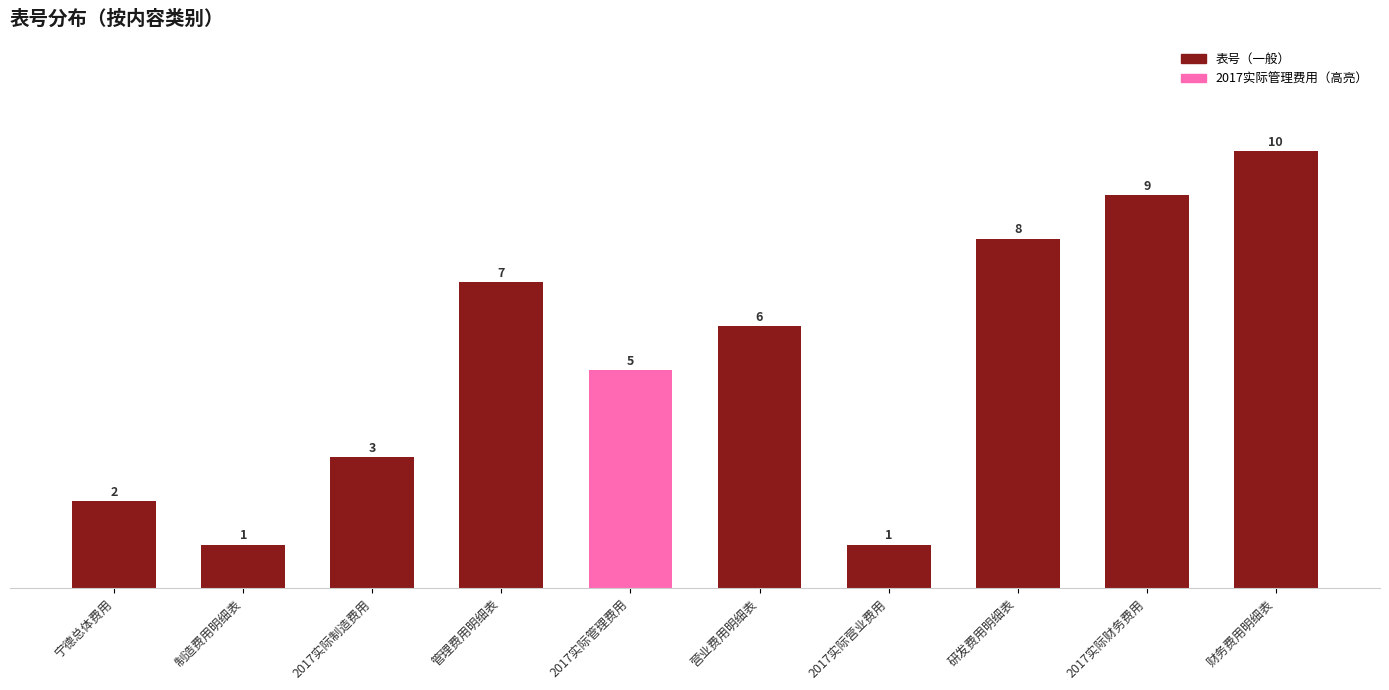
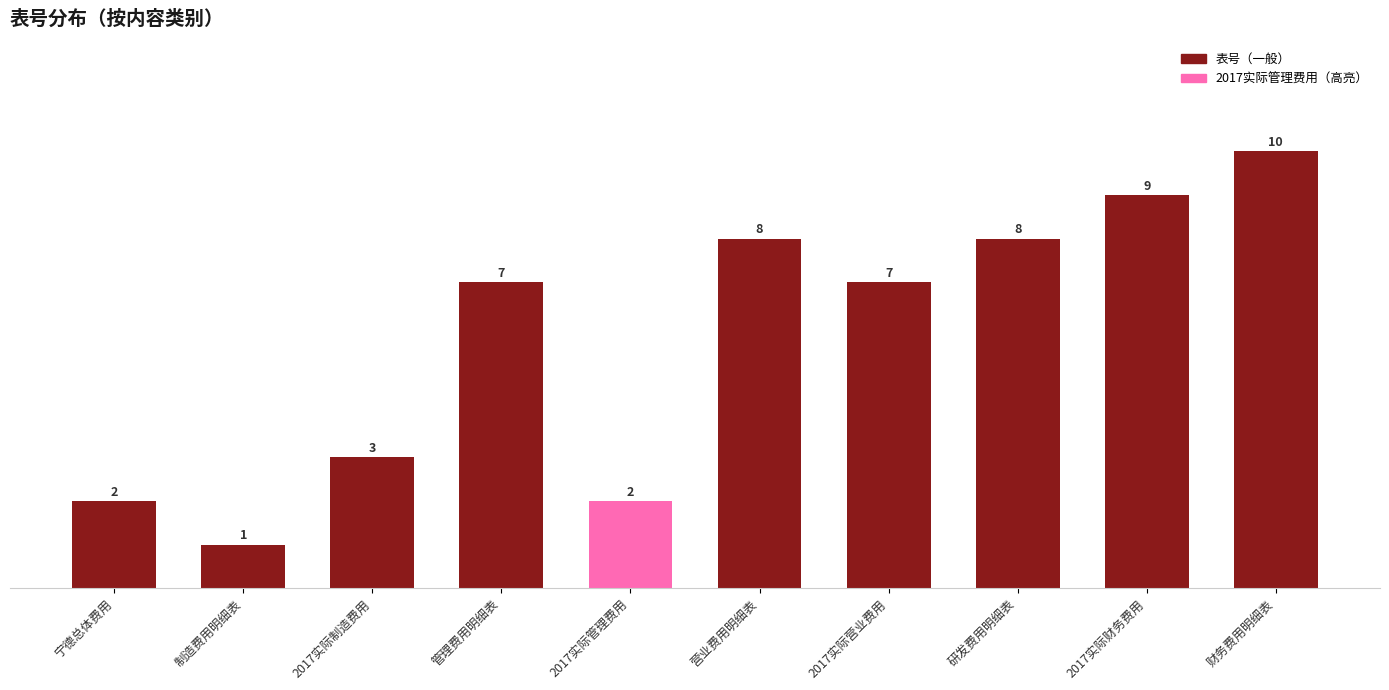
2017实际管理费用: 5 -> 2
营业费用明细表: 6 -> 8
2017实际营业费用: 1 -> 7
